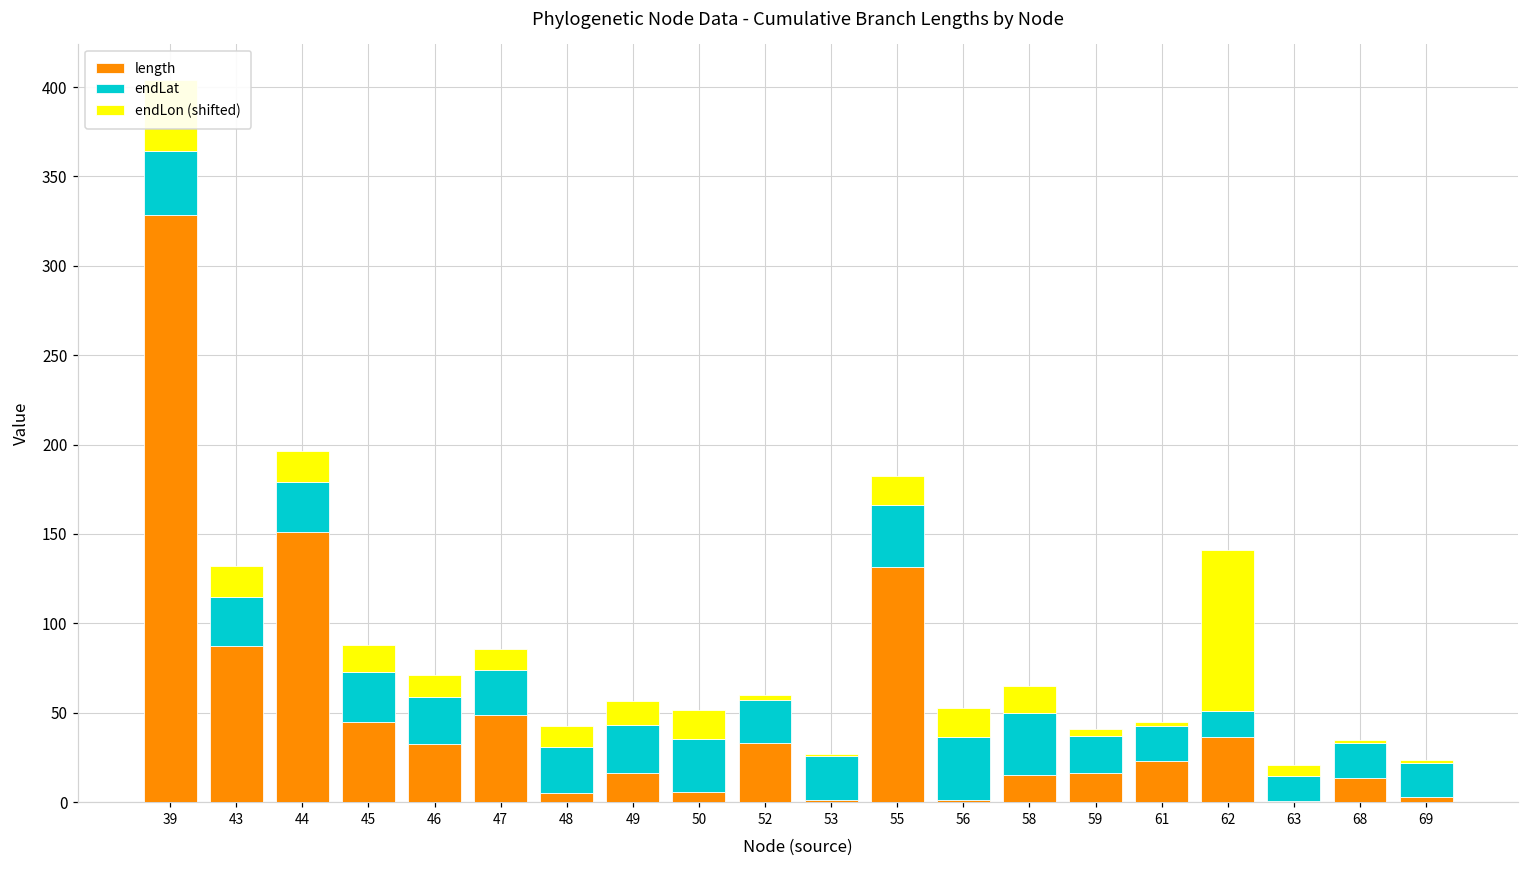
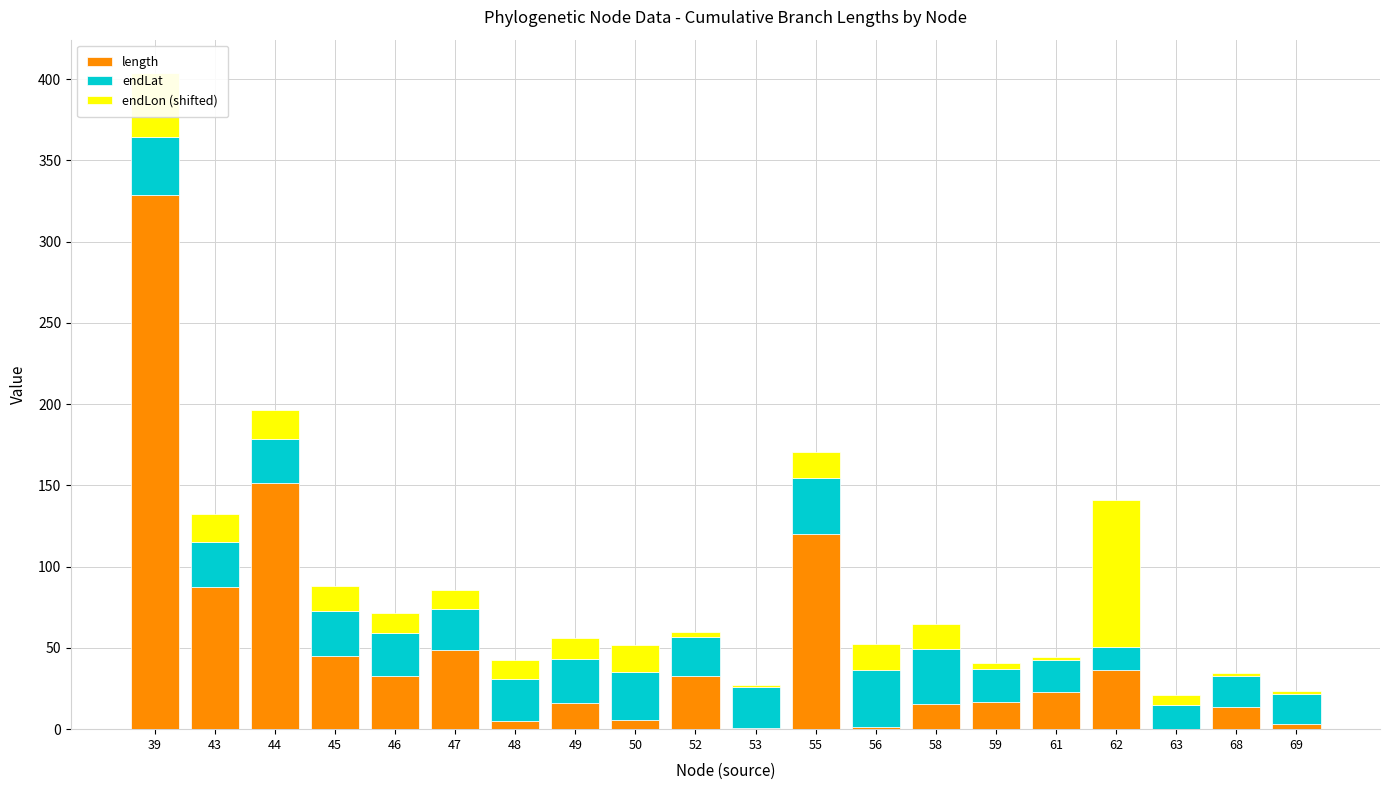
length, 55: 131 -> 120
